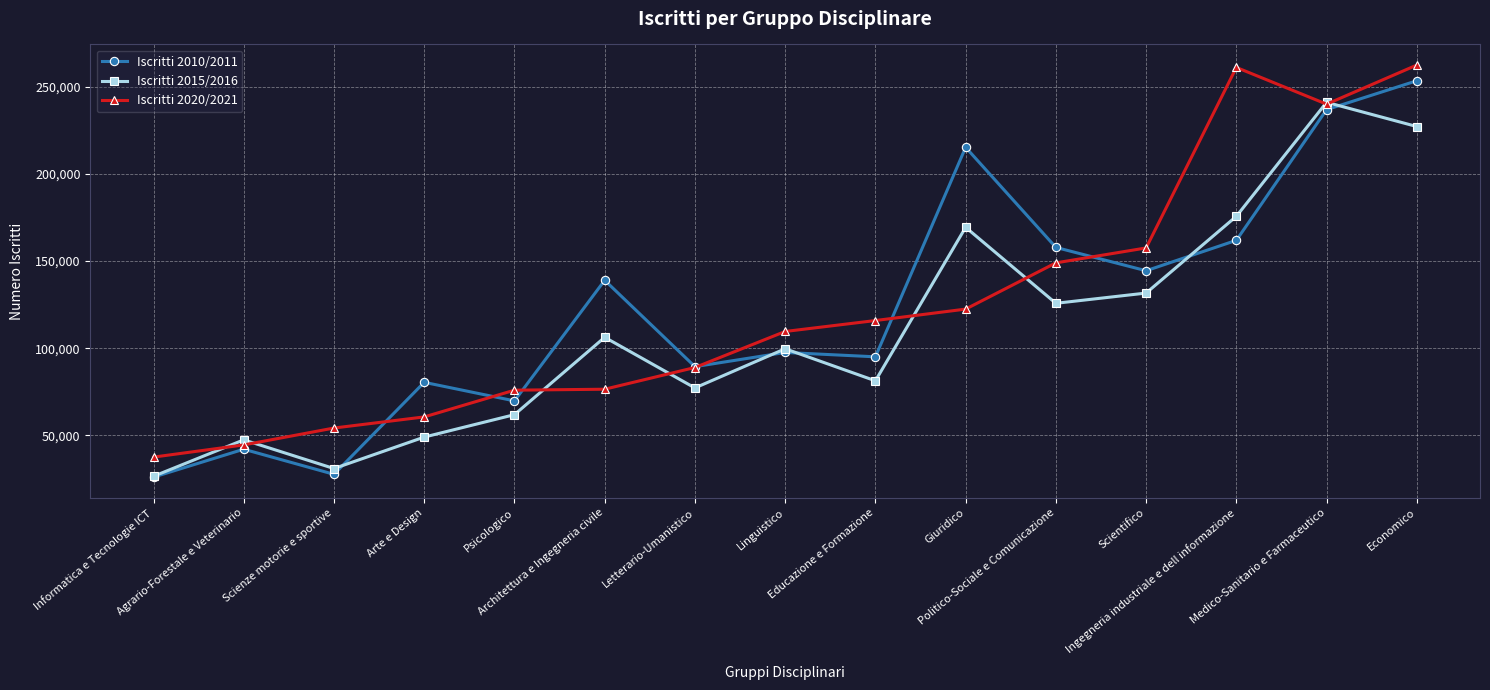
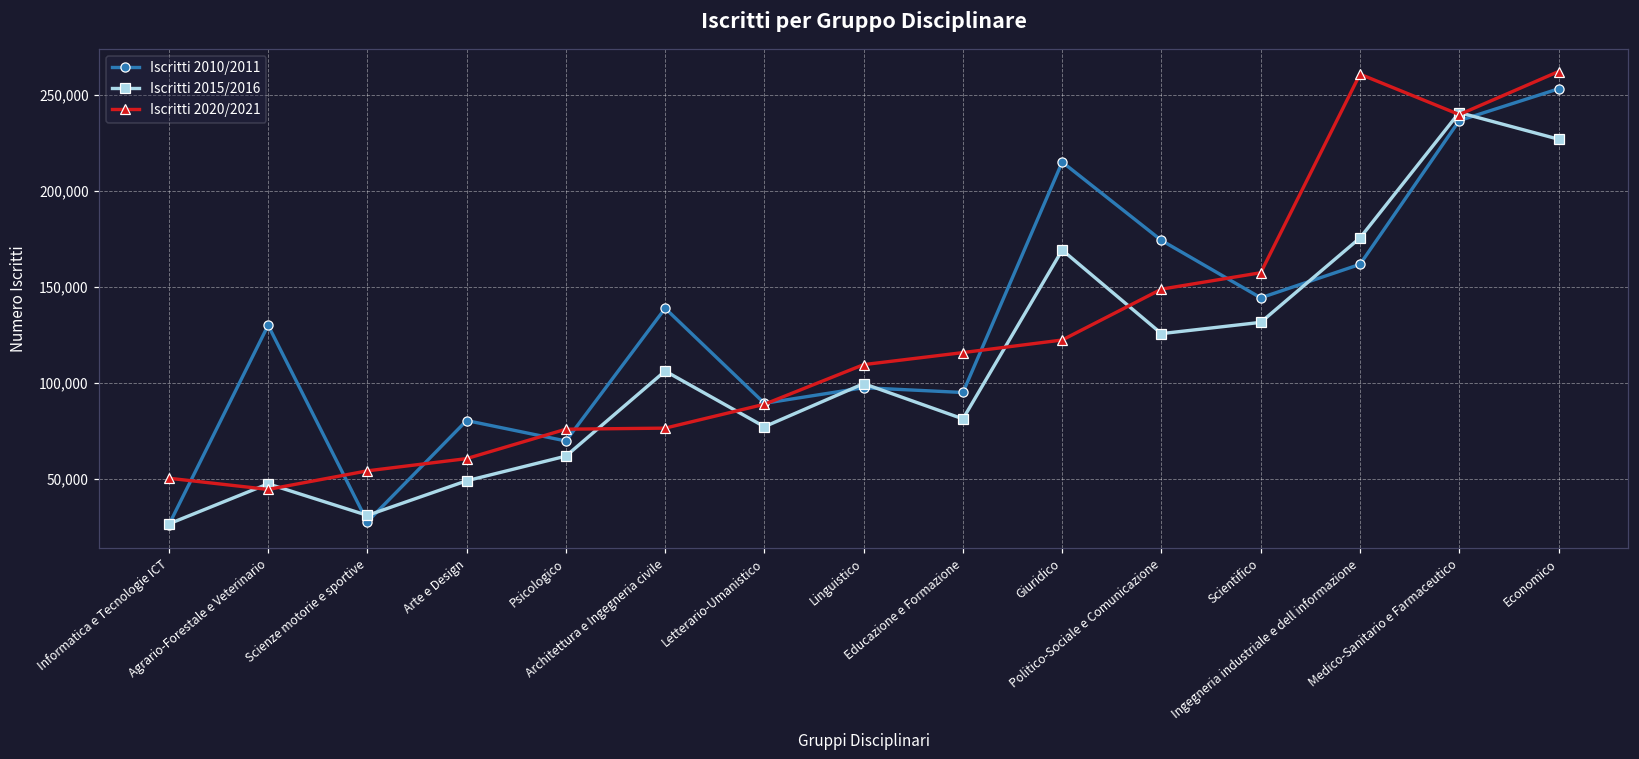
Iscritti 2020/2021, Informatica e Tecnologie ICT: 38,000 -> 50,000
Iscritti 2010/2011, Agrario-Forestale e Veterinario: 42,000 -> 130,000
Iscritti 2010/2011, Politico-Sociale e Comunicazione: 158,000 -> 174,000
